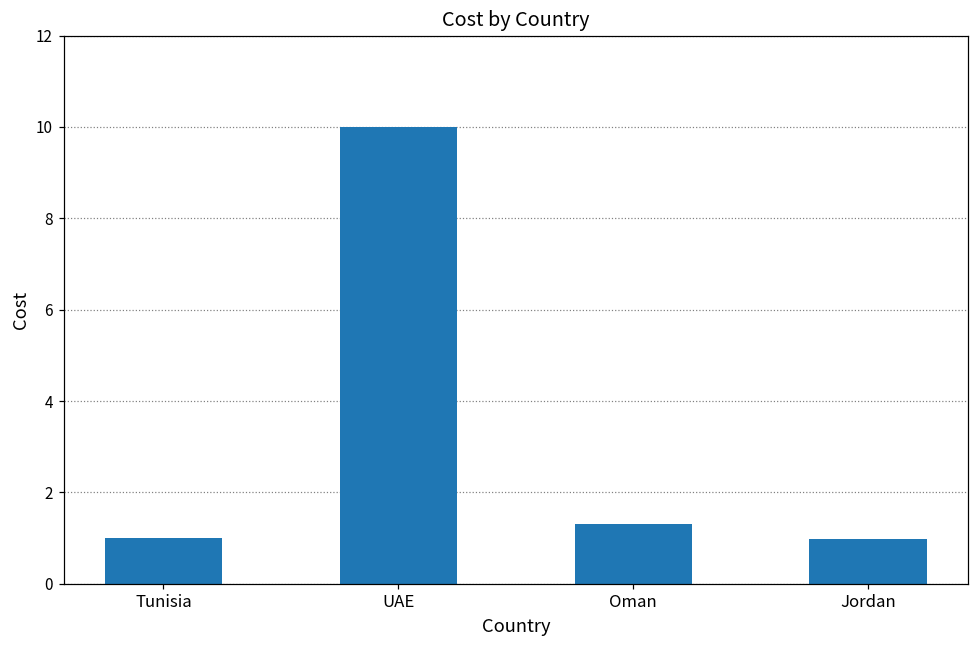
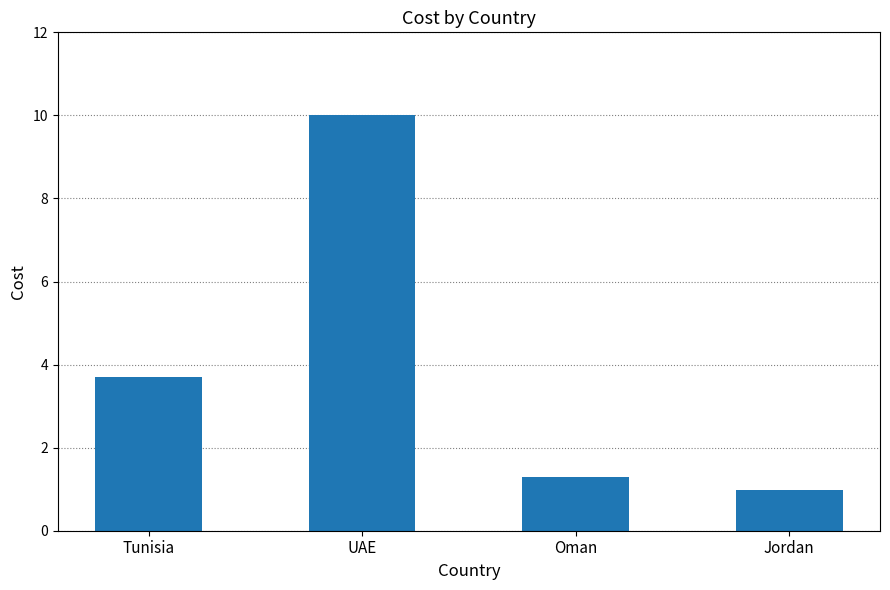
Tunisia: 1.0 -> 3.7
